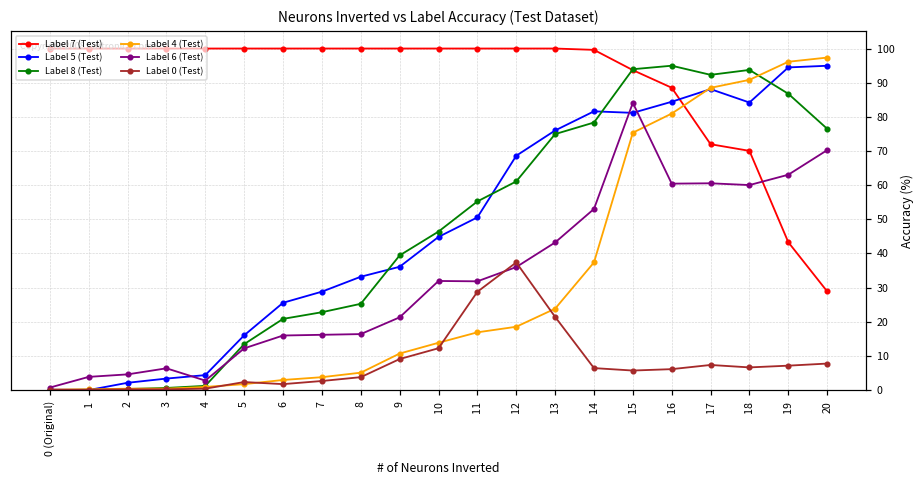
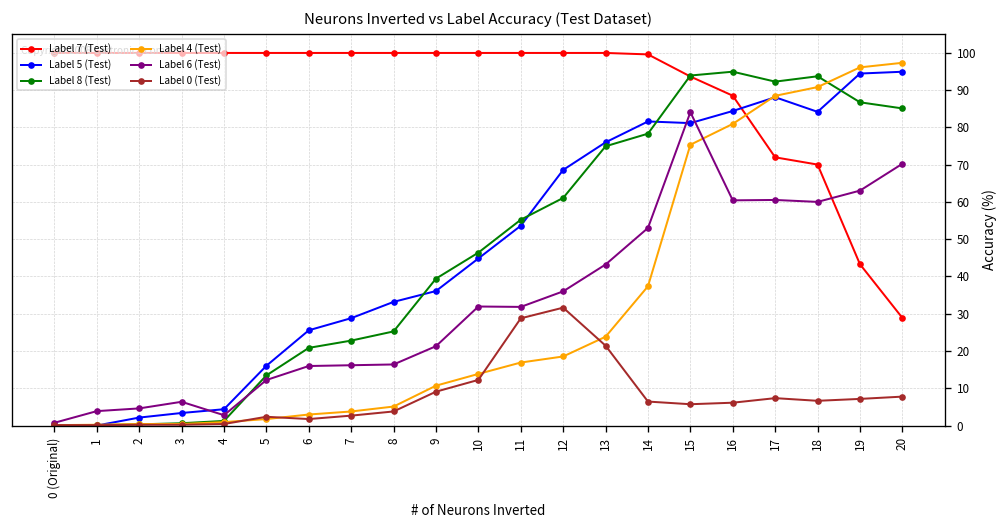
Label 5 (Test), 11: 51 -> 54
Label 0 (Test), 12: 37 -> 32
Label 8 (Test), 20: 77 -> 85
